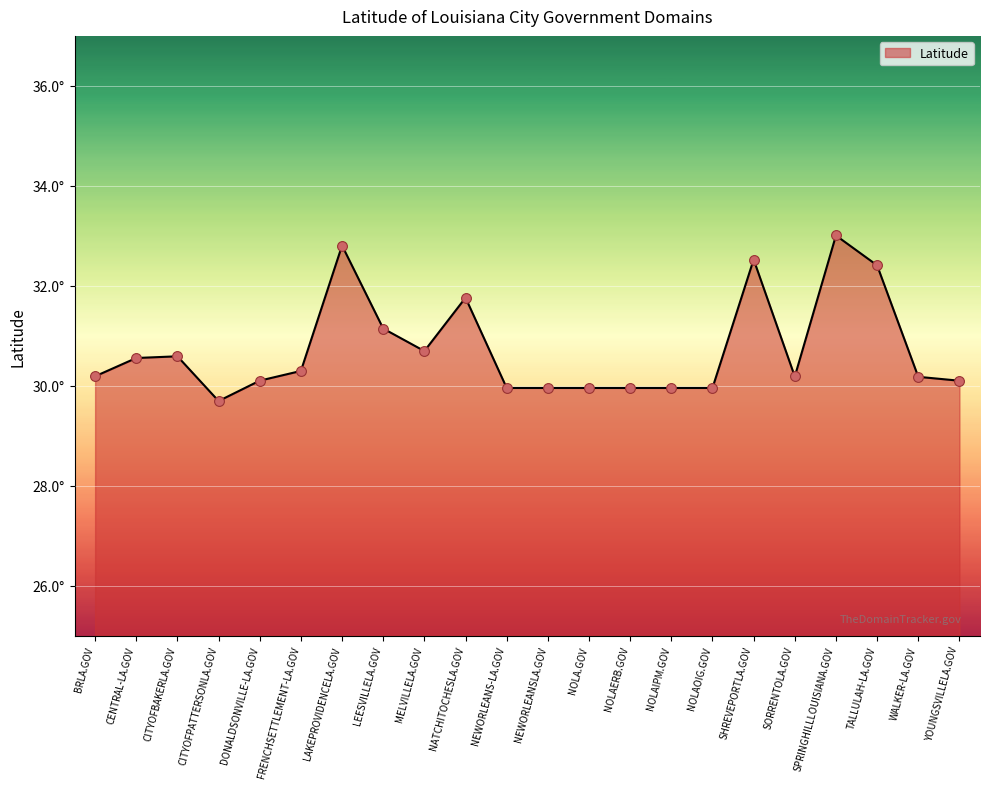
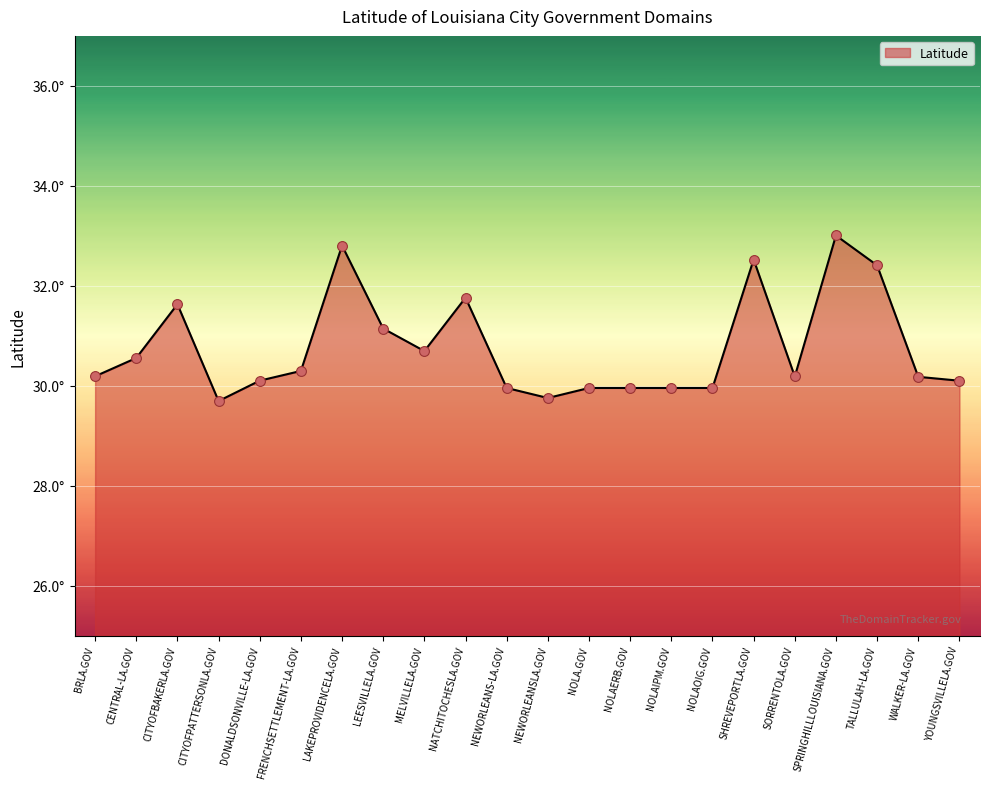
CITYOFBAKERLA.GOV: 30.6° -> 31.6°
NEWORLEANSLA.GOV: 30.0° -> 29.8°
